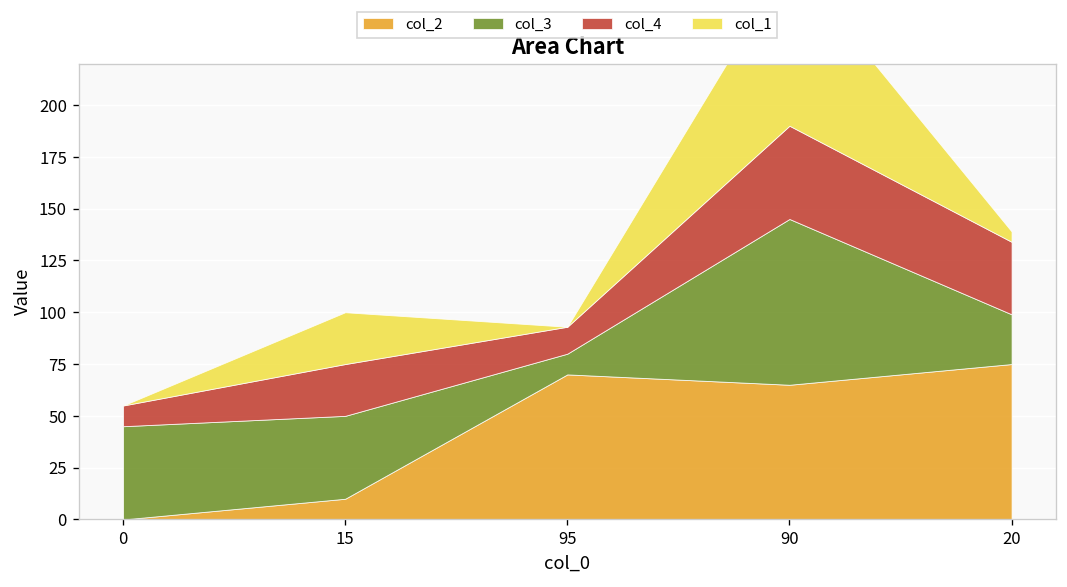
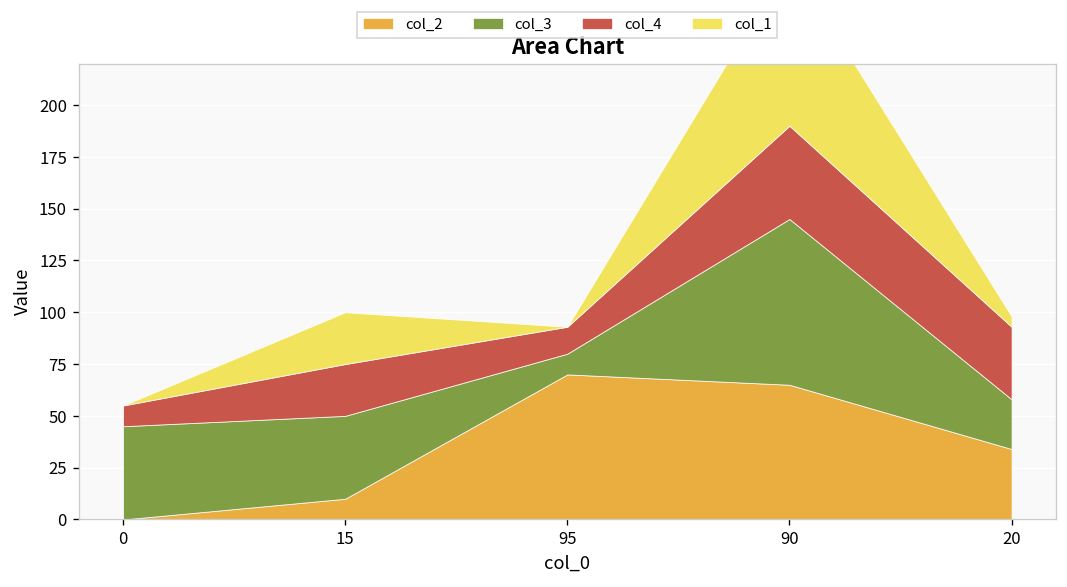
col_2, 20: 75 -> 34
